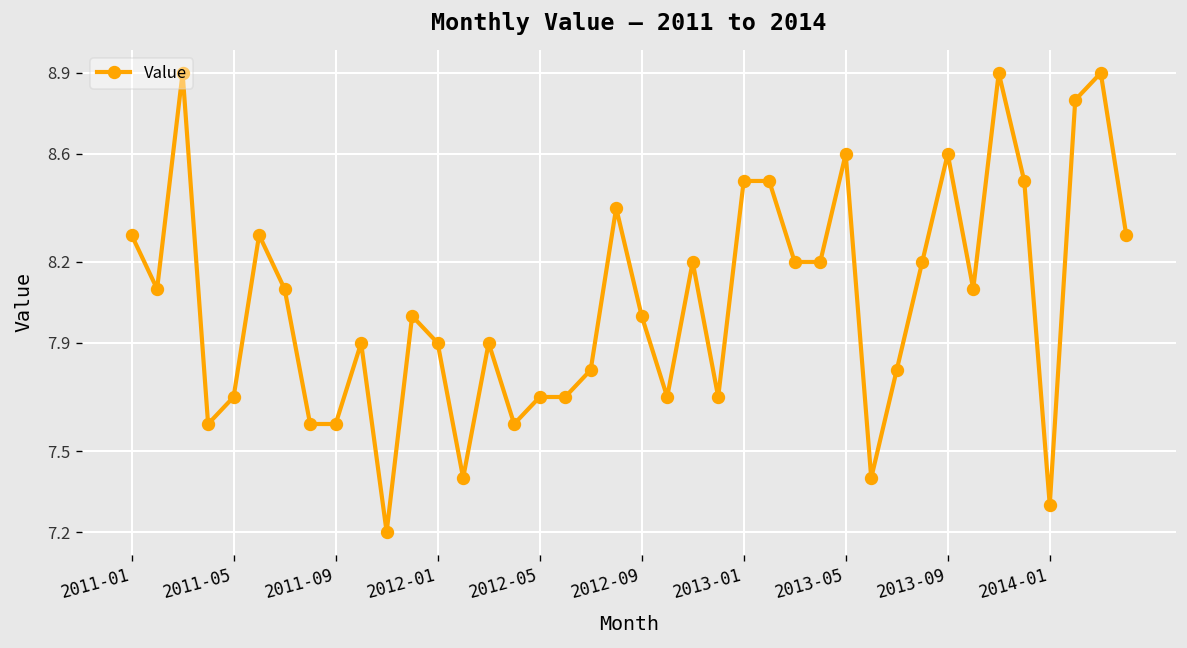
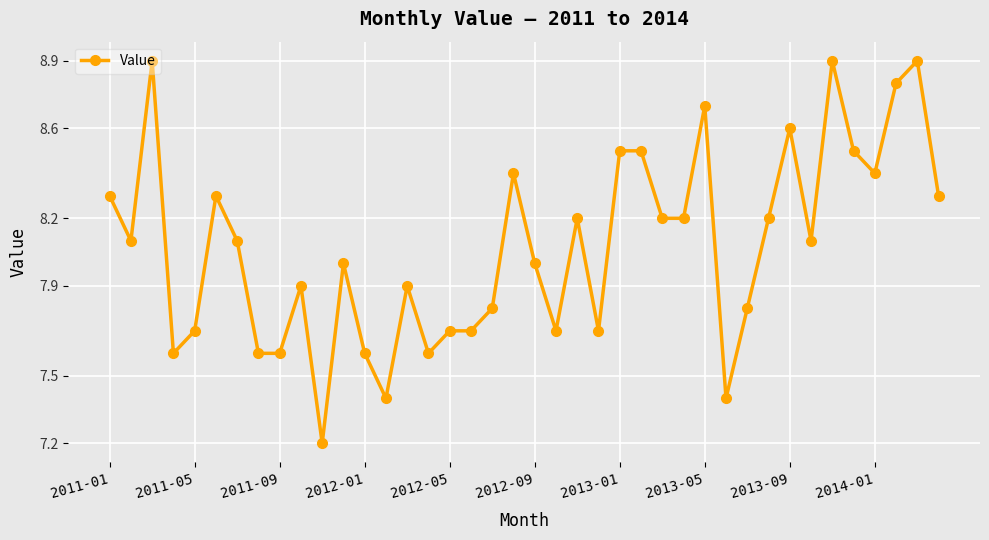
2012-01: 7.9 -> 7.6
2013-05: 8.6 -> 8.7
2014-01: 7.3 -> 8.4
